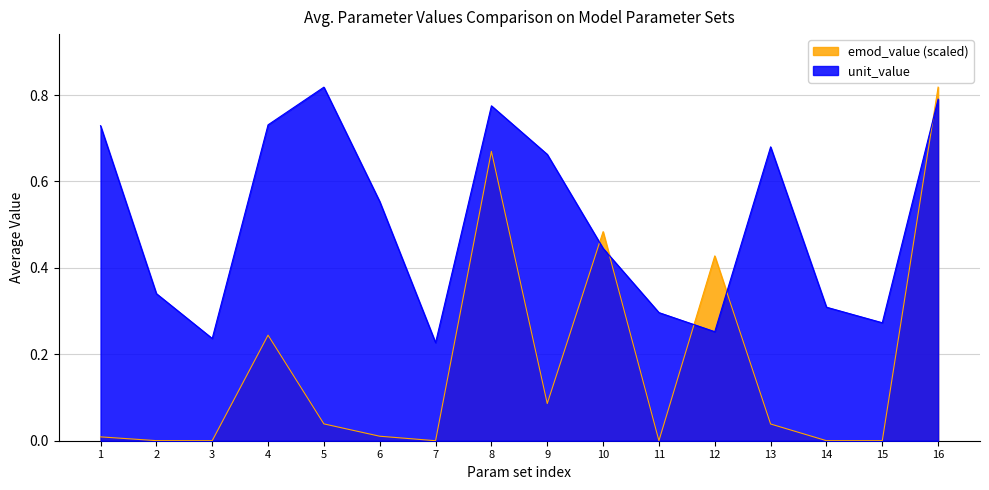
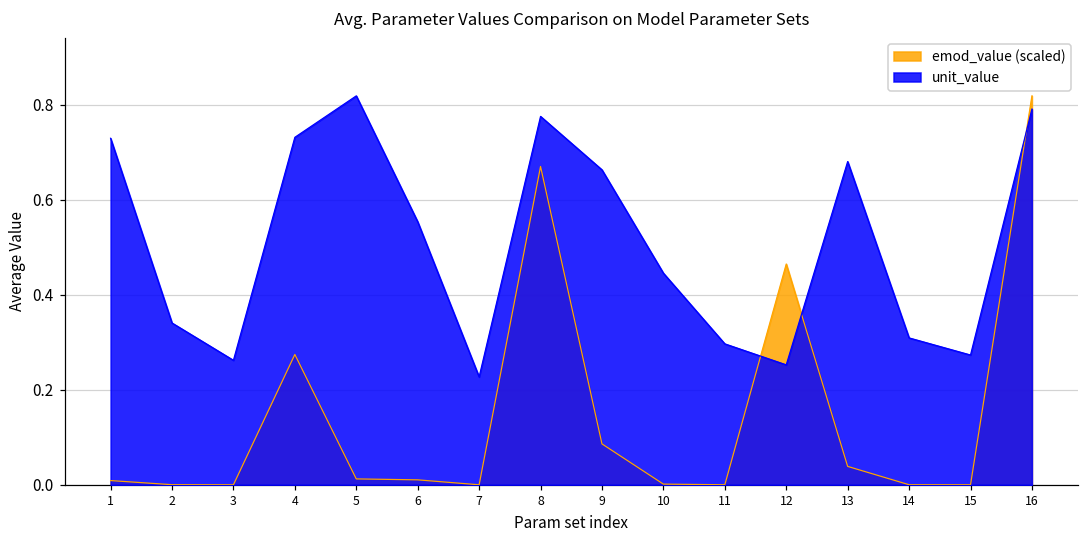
unit_value, 3: 0.24 -> 0.26
emod_value (scaled), 4: 0.24 -> 0.27
emod_value (scaled), 5: 0.04 -> 0.01
emod_value (scaled), 10: 0.48 -> 0.00
emod_value (scaled), 12: 0.43 -> 0.46
